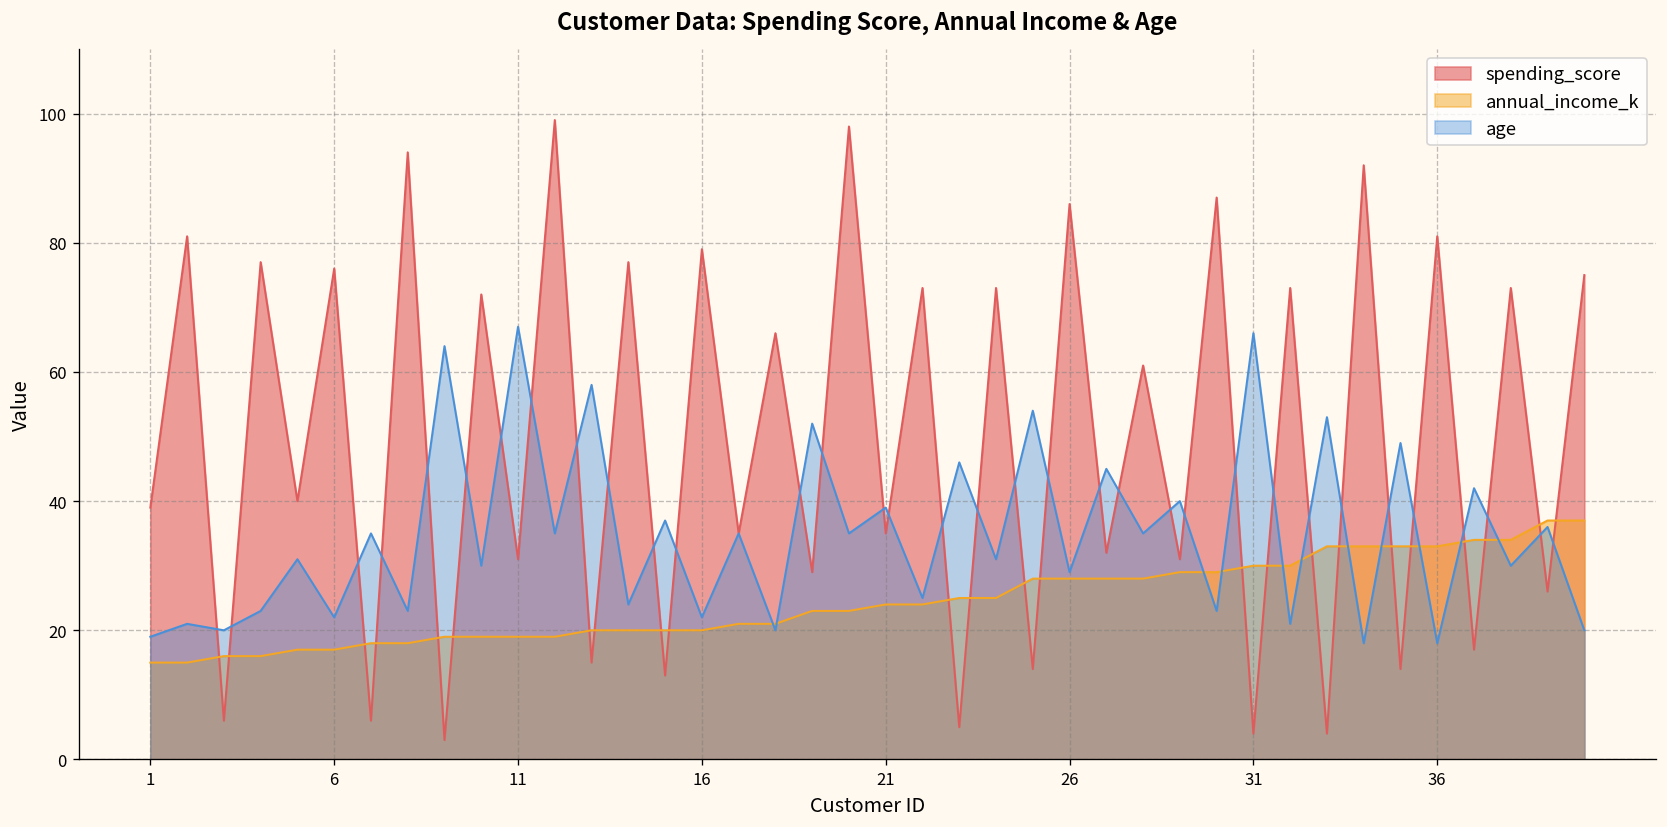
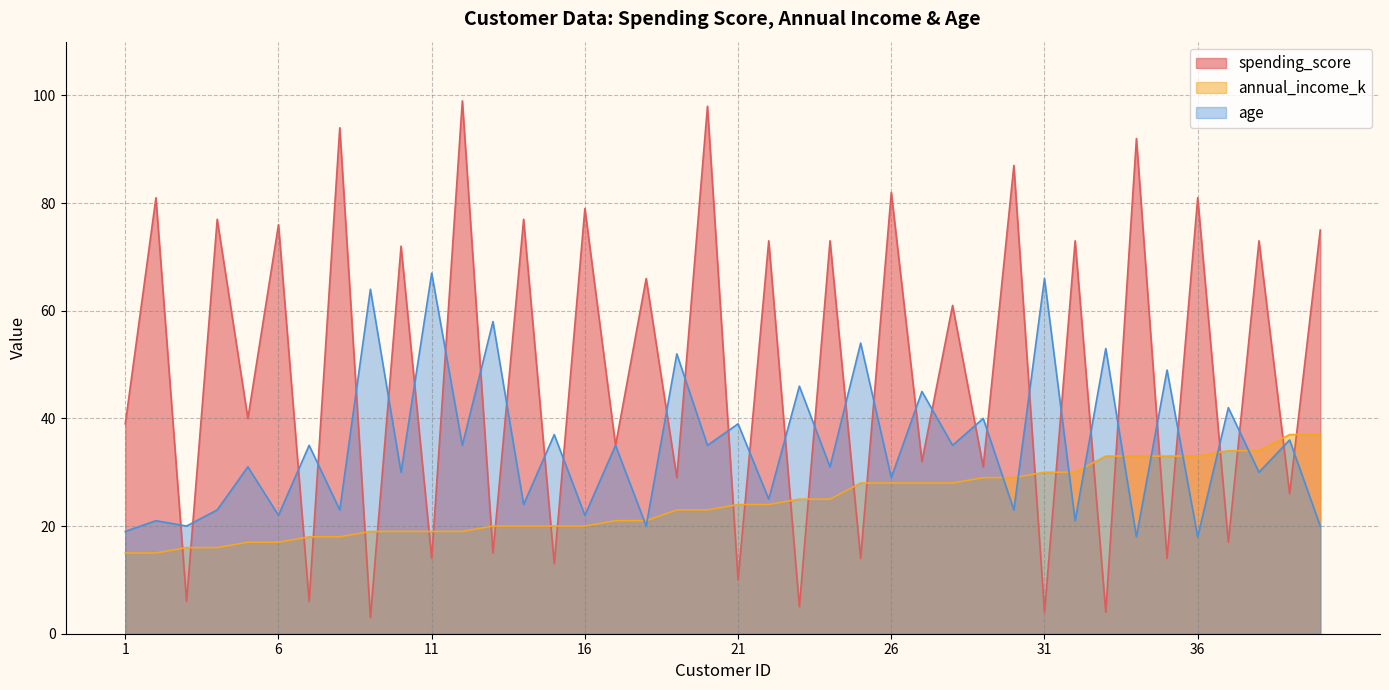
spending_score, 11: 31 -> 14
spending_score, 21: 35 -> 10
spending_score, 26: 86 -> 82
